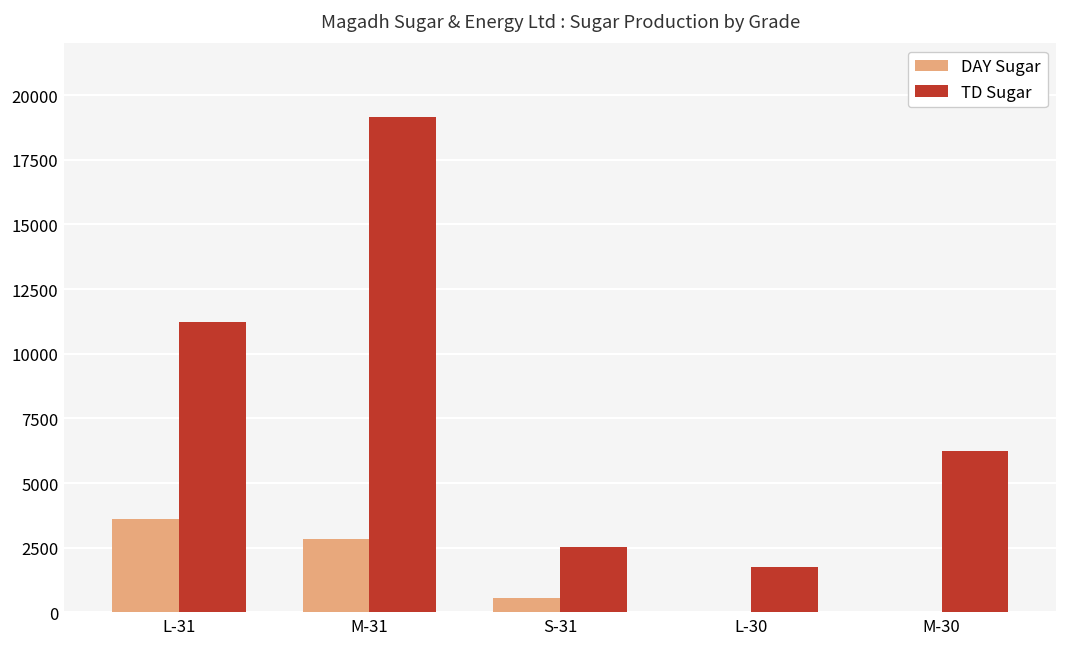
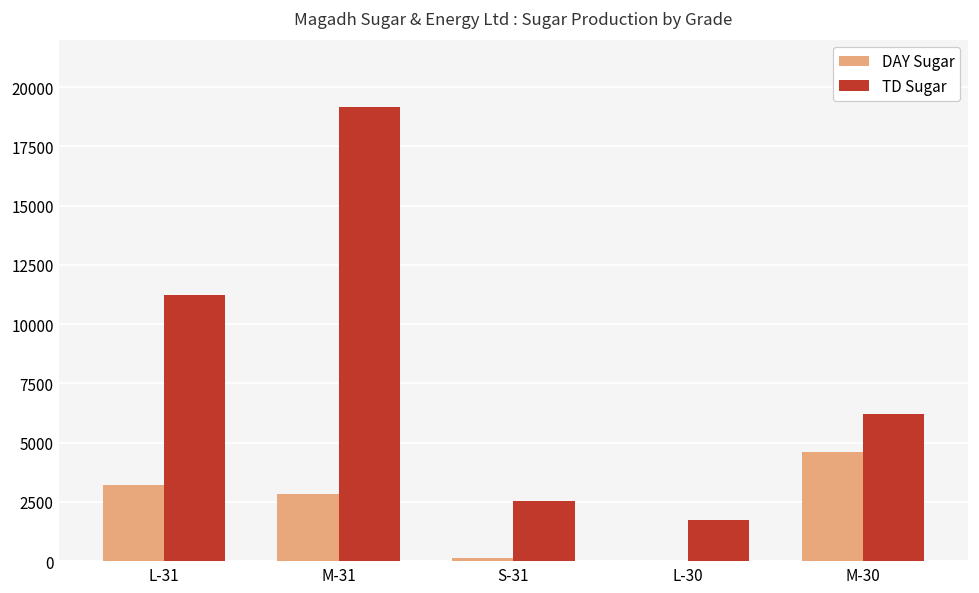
DAY Sugar, L-31: 3600 -> 3200
DAY Sugar, S-31: 600 -> 100
DAY Sugar, M-30: 0 -> 4600
